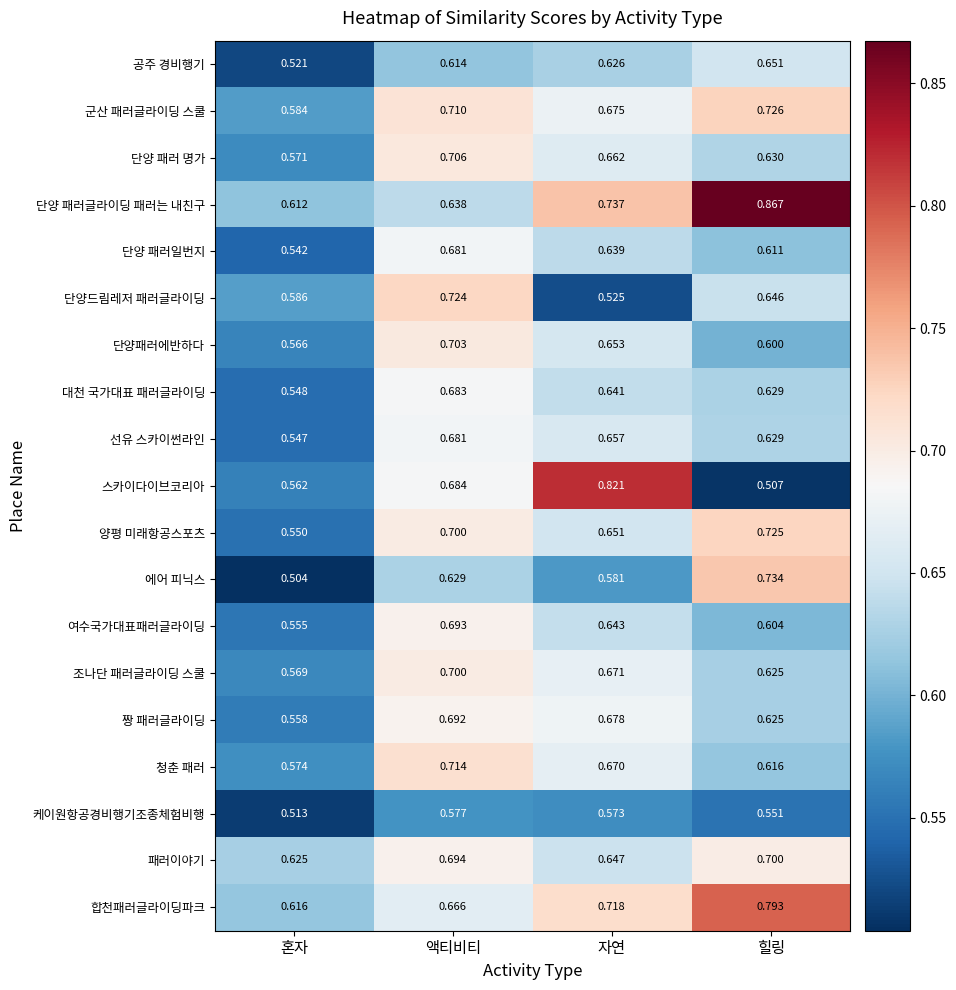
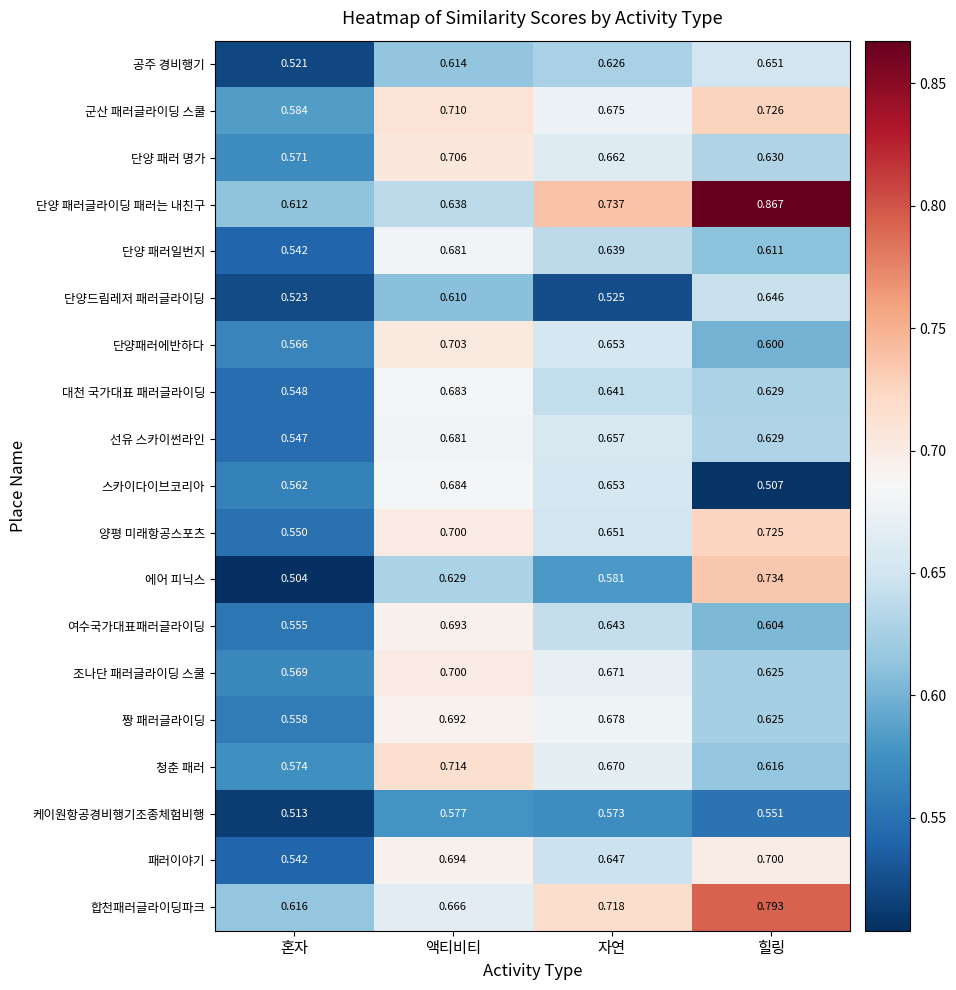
단양드림레저 패러글라이딩, 혼자: 0.586 -> 0.523
단양드림레저 패러글라이딩, 액티비티: 0.724 -> 0.610
스카이다이브코리아, 자연: 0.821 -> 0.653
패러이야기, 혼자: 0.625 -> 0.542
